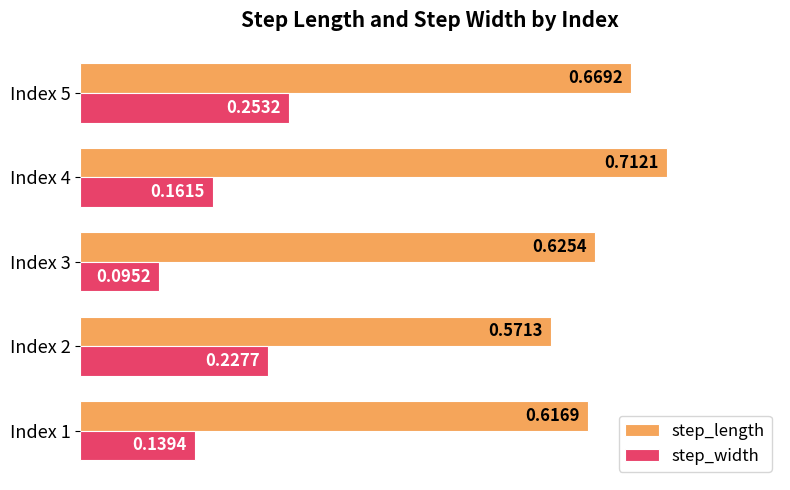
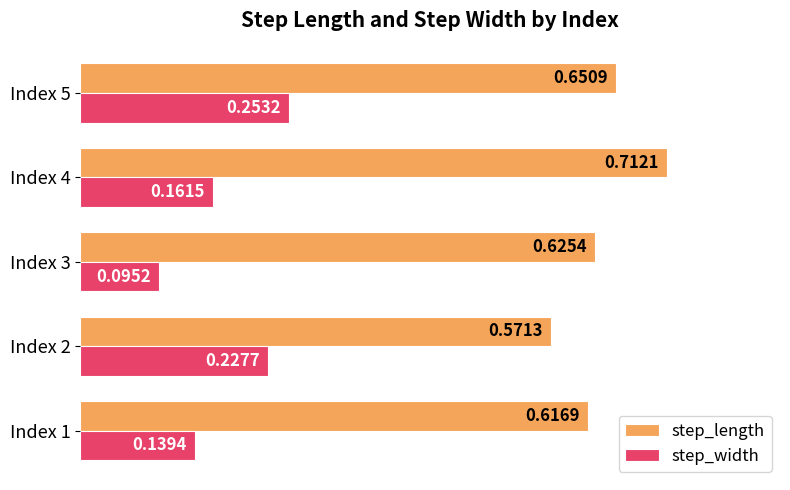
step_length, Index 5: 0.6692 -> 0.6509
